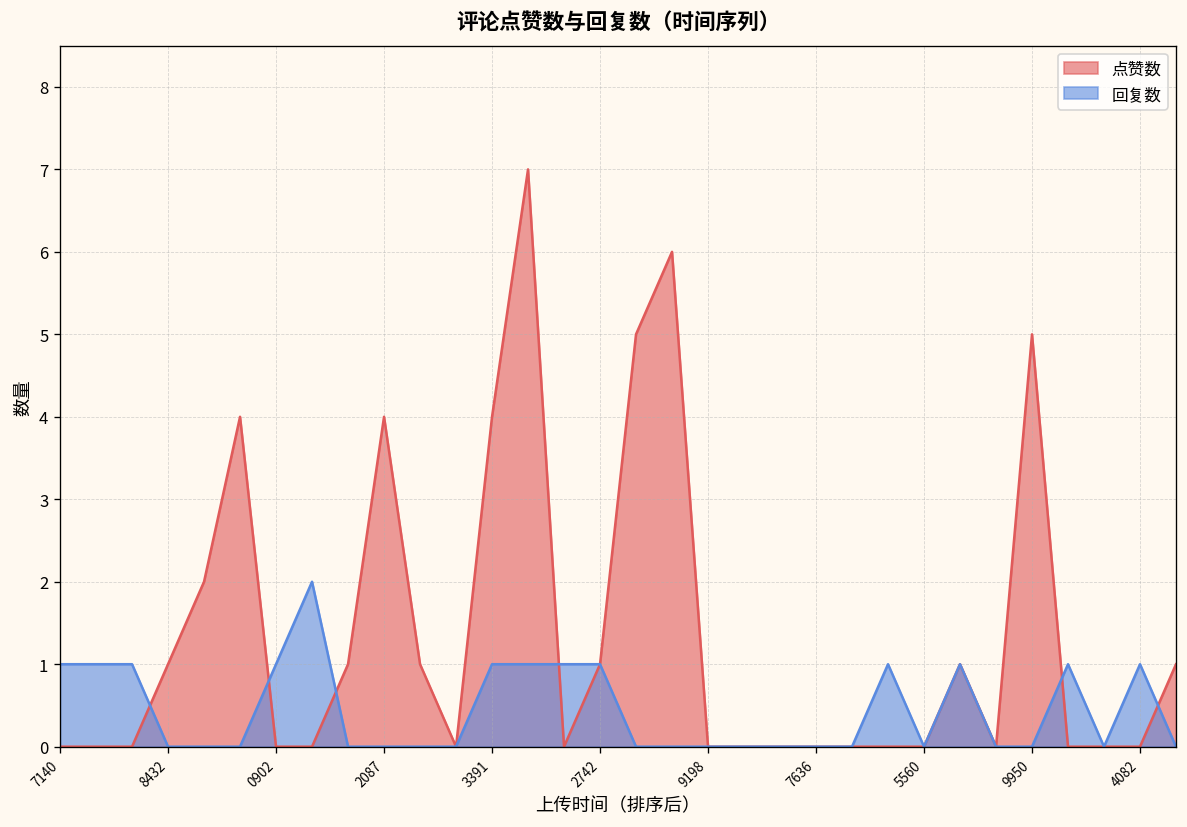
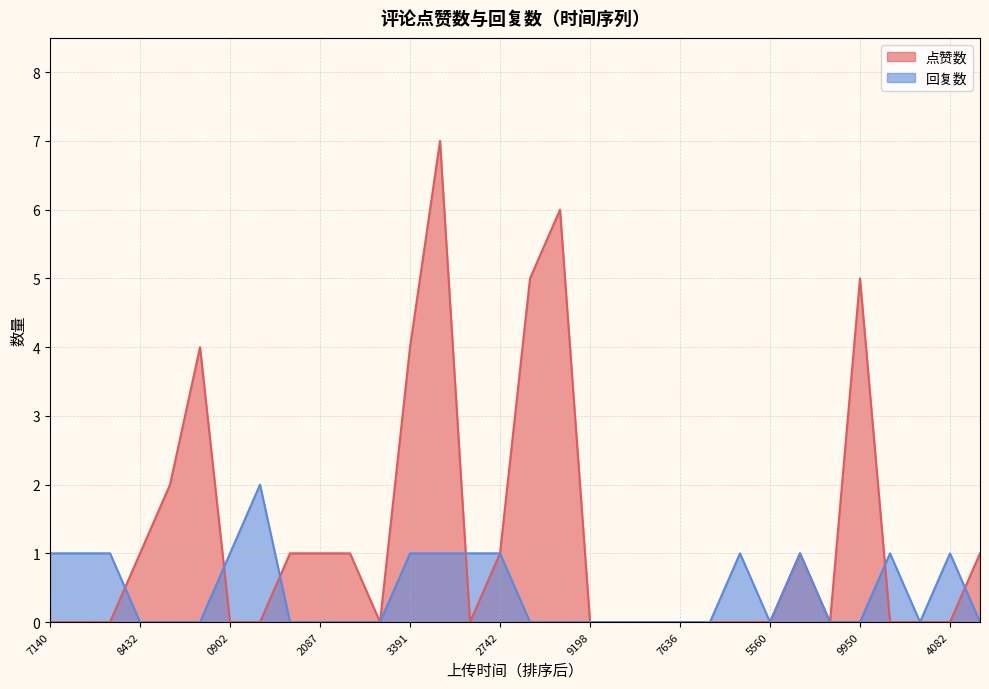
点赞数, 2087: 4 -> 1
